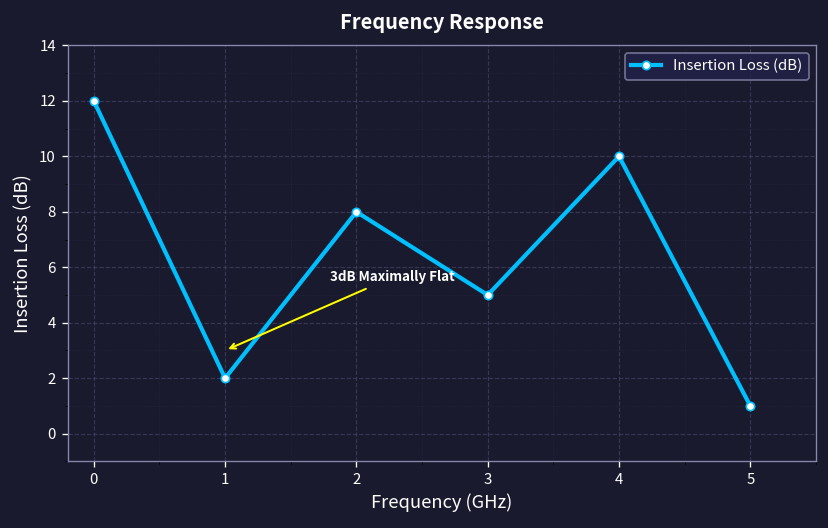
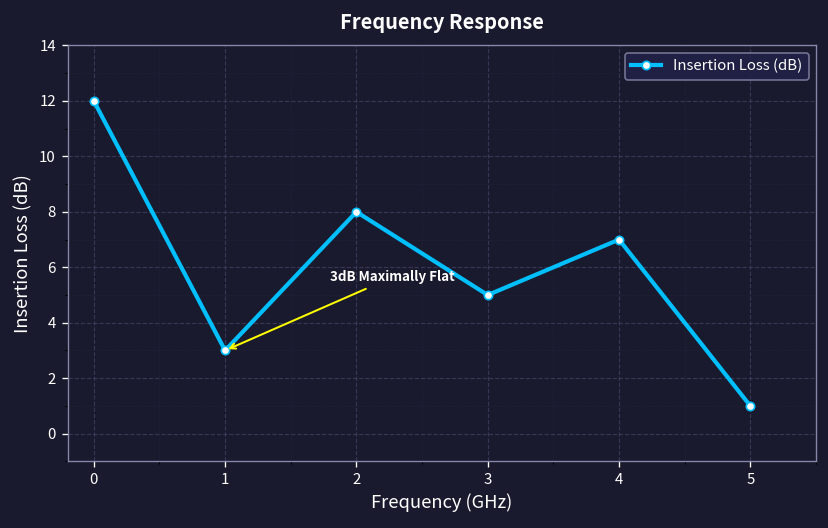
1: 2 -> 3
4: 10 -> 7
